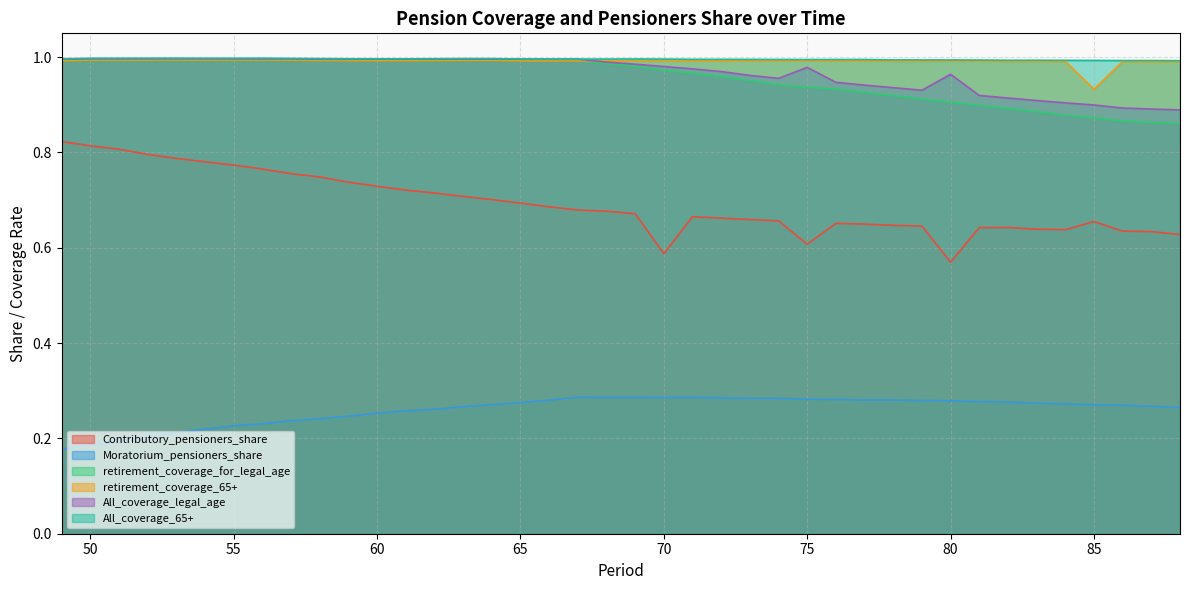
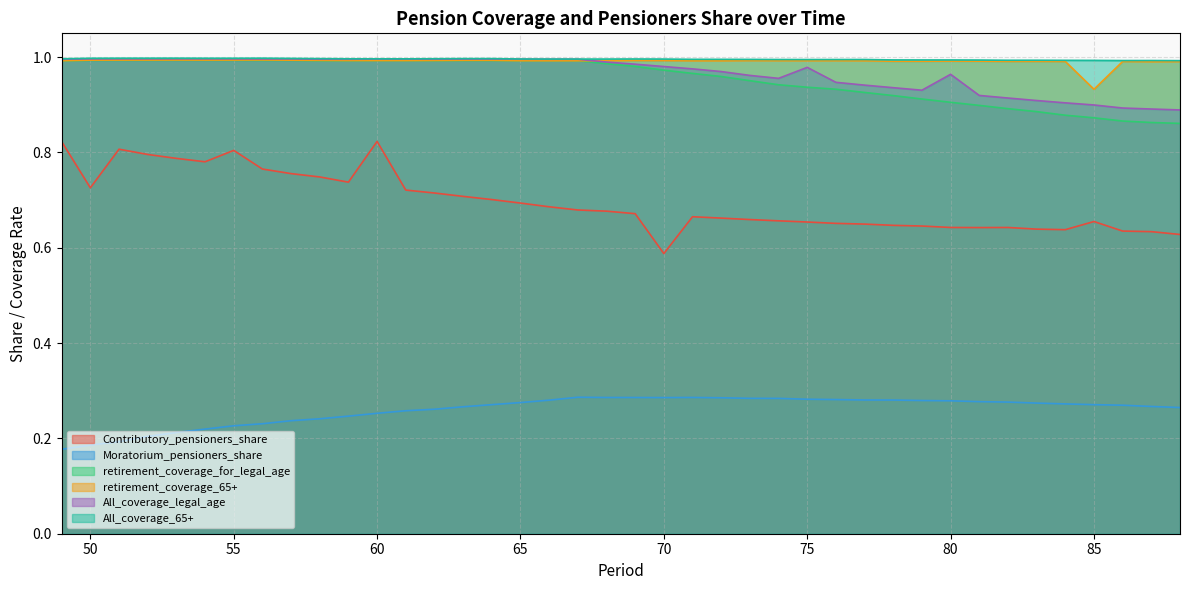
Contributory_pensioners_share, 50: 0.81 -> 0.73
Contributory_pensioners_share, 55: 0.77 -> 0.80
Contributory_pensioners_share, 60: 0.73 -> 0.82
Contributory_pensioners_share, 75: 0.61 -> 0.65
Contributory_pensioners_share, 80: 0.57 -> 0.64
